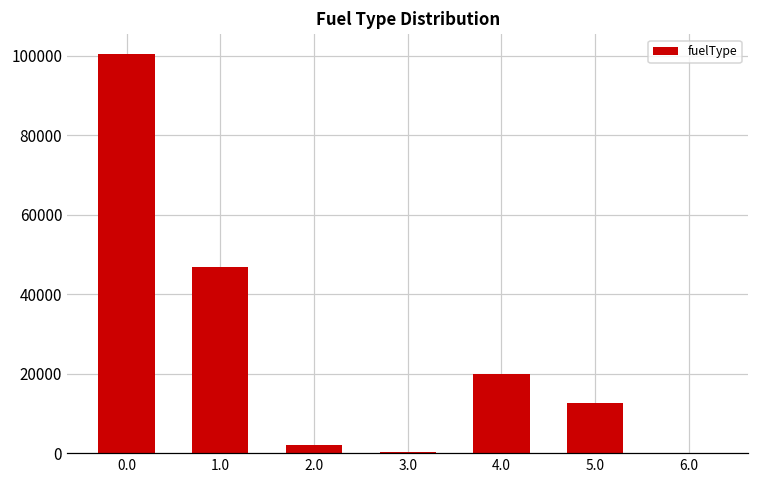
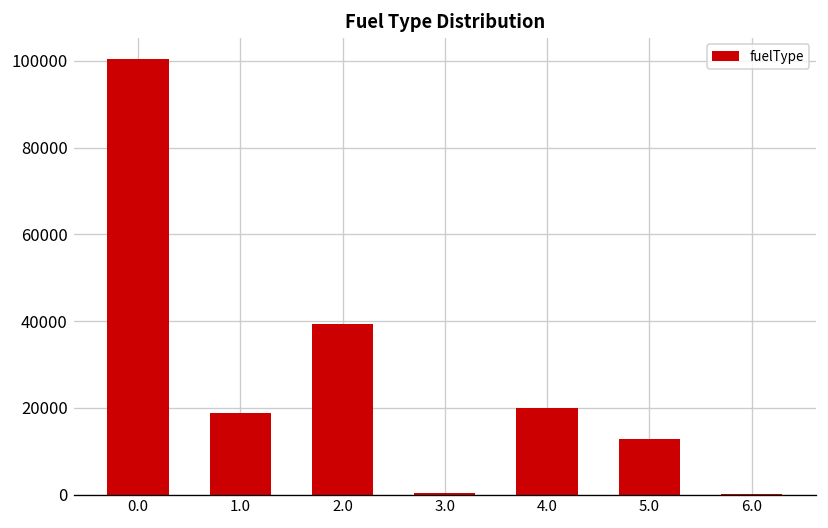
1.0: 47000 -> 19000
2.0: 2000 -> 39000
